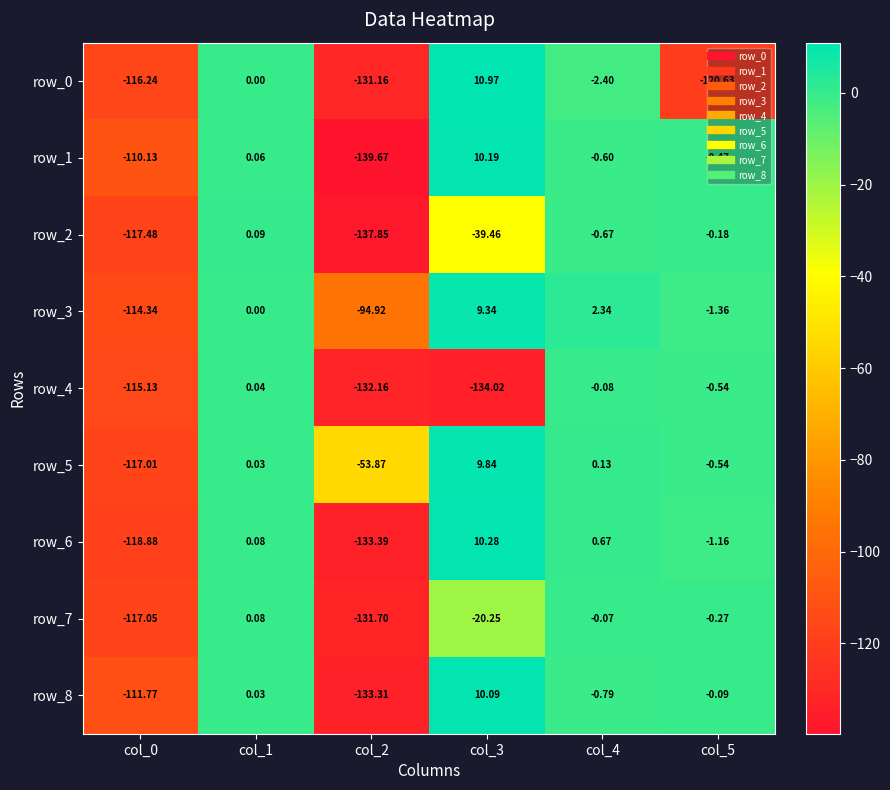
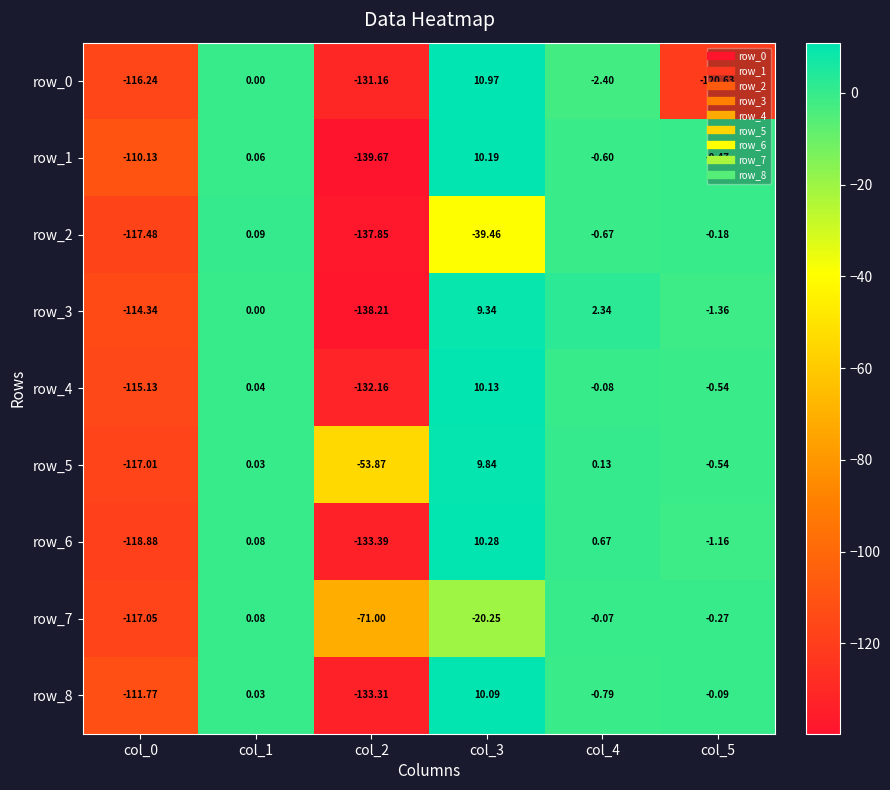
row_3, col_2: -94.92 -> -138.21
row_4, col_3: -134.02 -> 10.13
row_7, col_2: -131.70 -> -71.00
